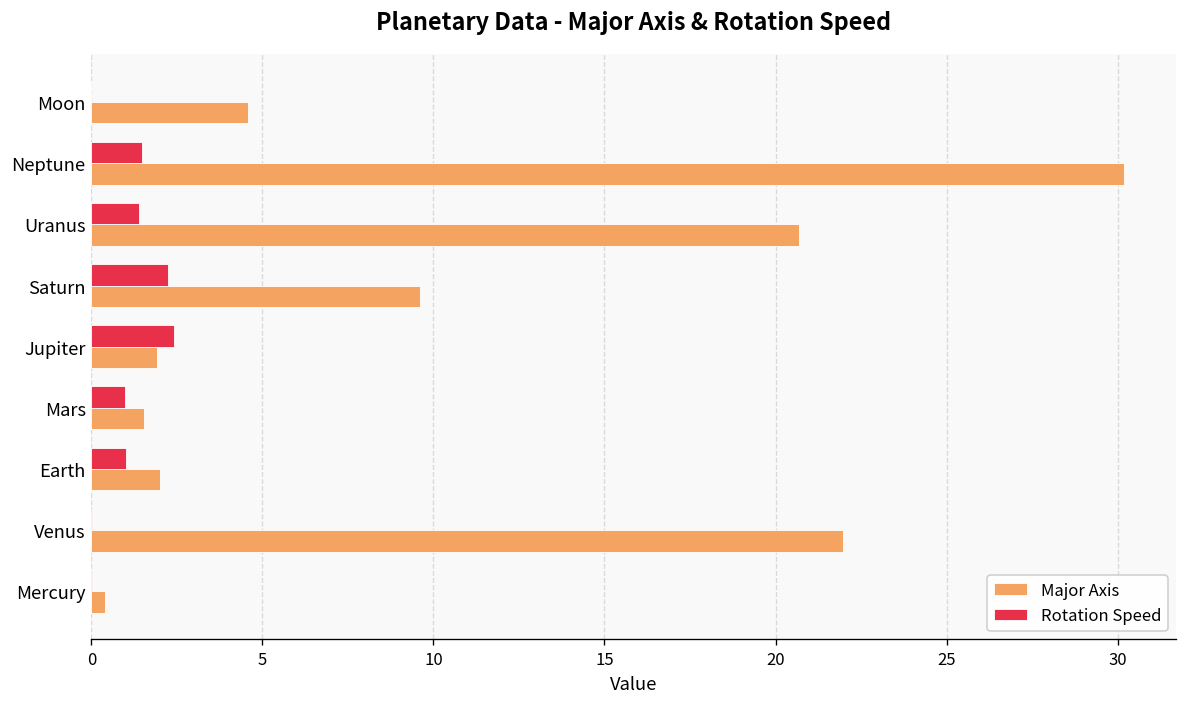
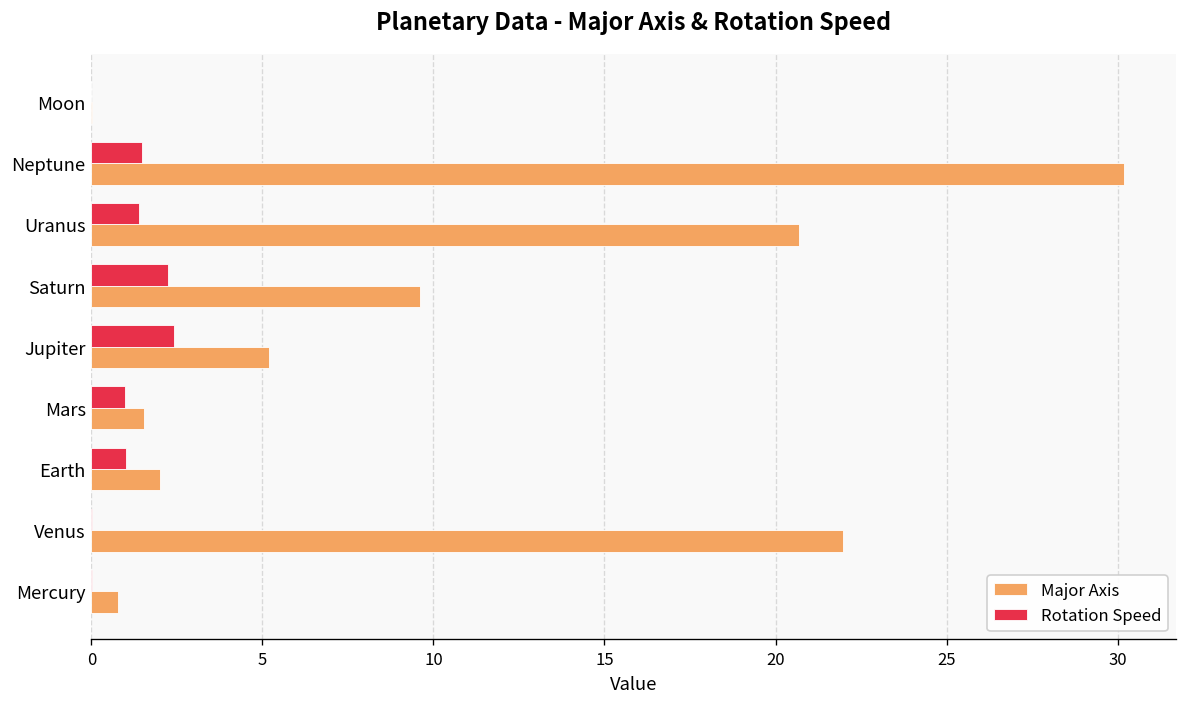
Major Axis, Moon: 4.6 -> 0.0
Major Axis, Jupiter: 1.9 -> 5.2
Major Axis, Mercury: 0.4 -> 0.8
